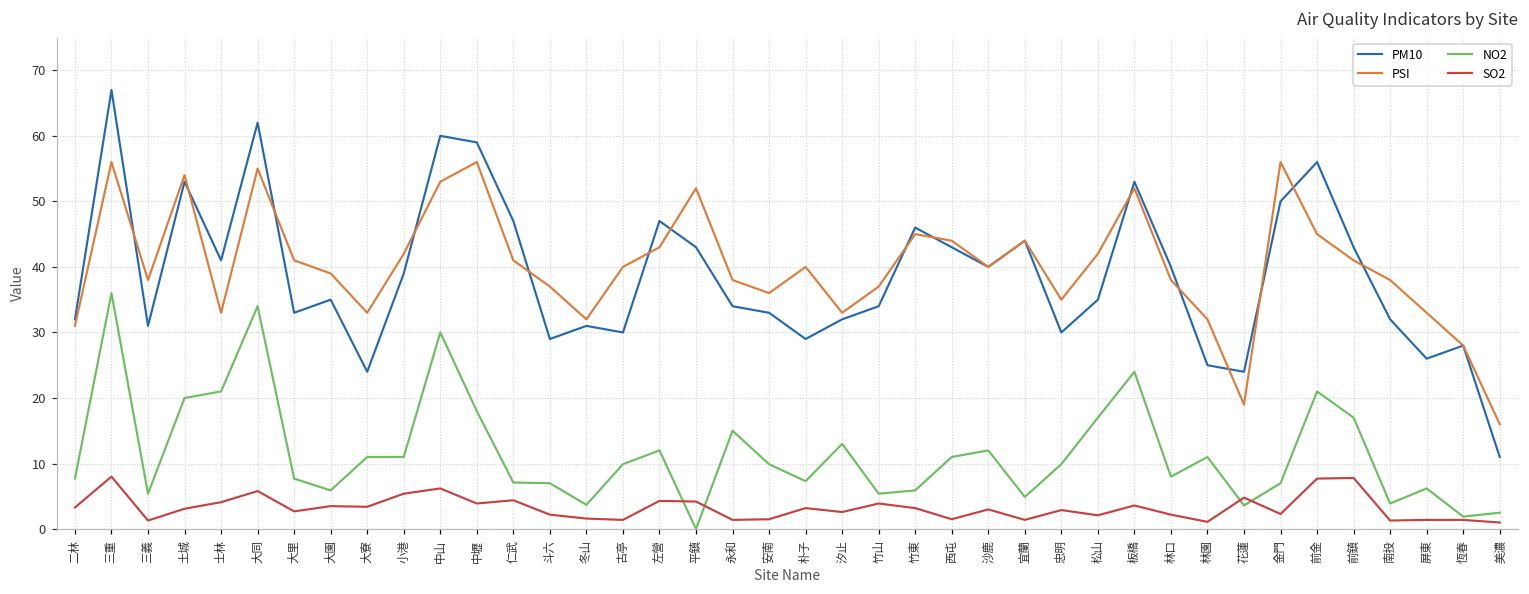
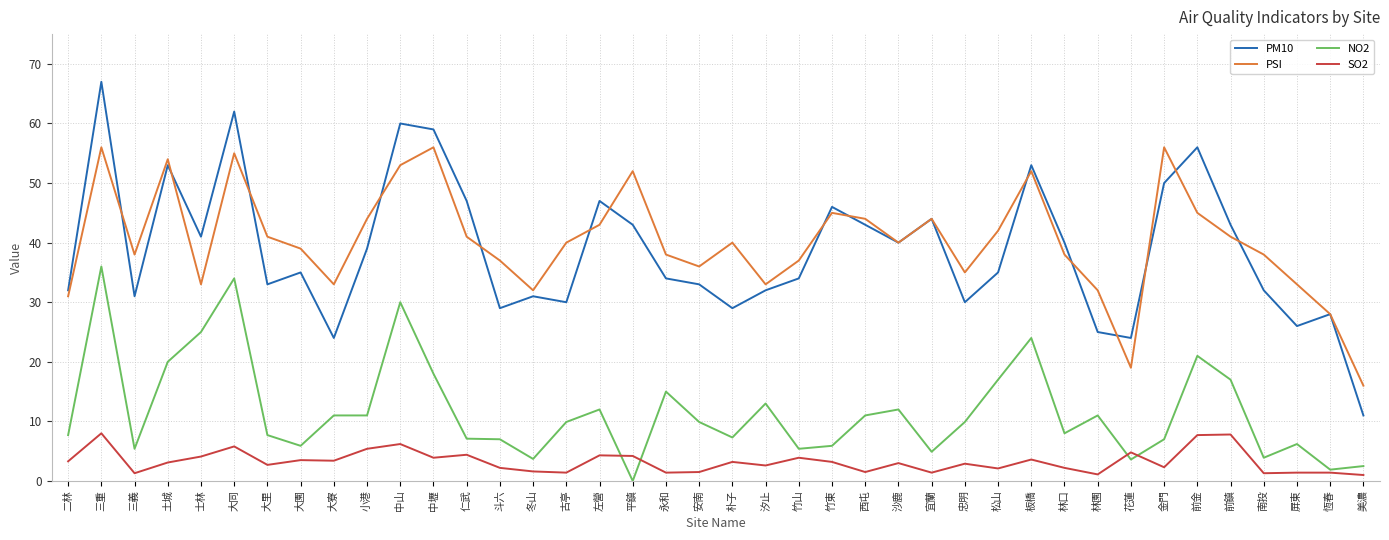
NO2, 士林: 21 -> 25
PSI, 小港: 42 -> 44
